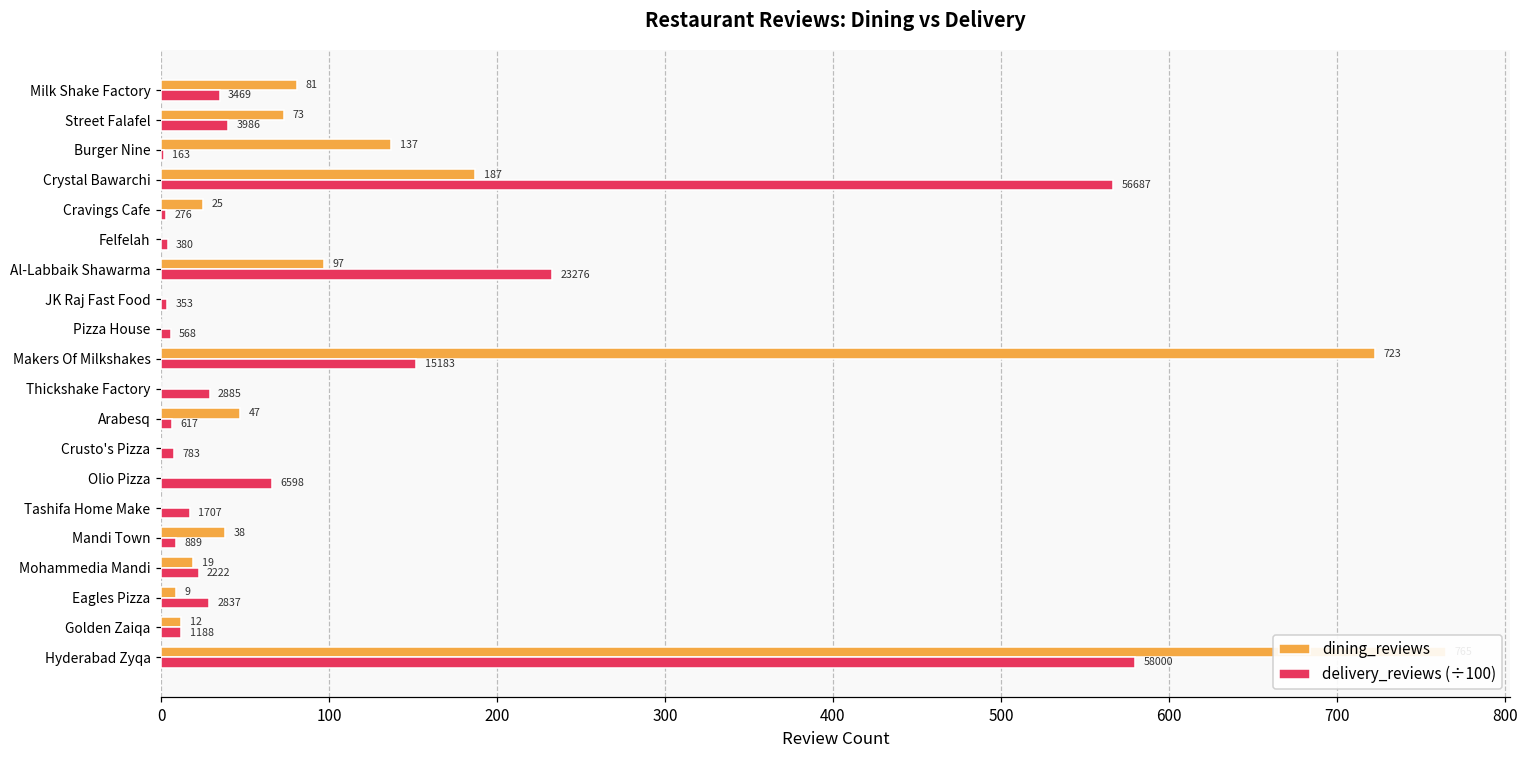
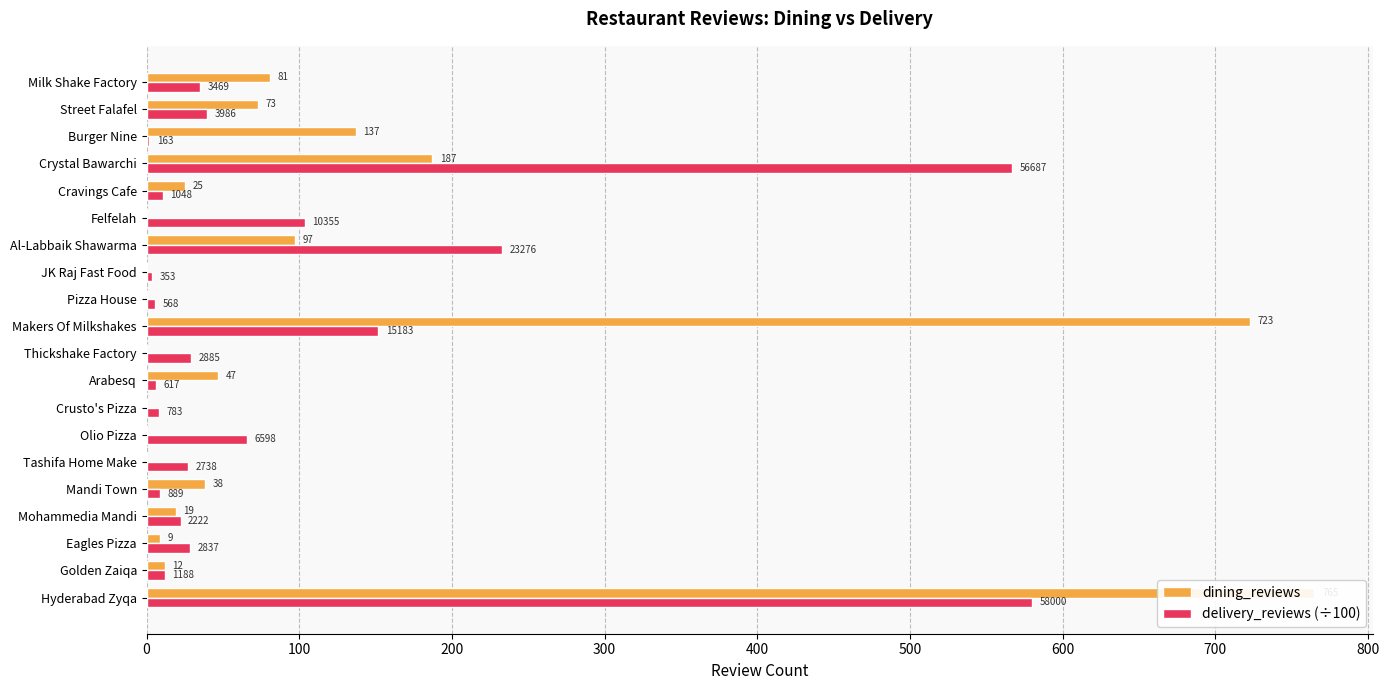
delivery_reviews (÷100), Cravings Cafe: 276 -> 1048
delivery_reviews (÷100), Felfelah: 380 -> 10355
delivery_reviews (÷100), Tashifa Home Make: 1707 -> 2738
